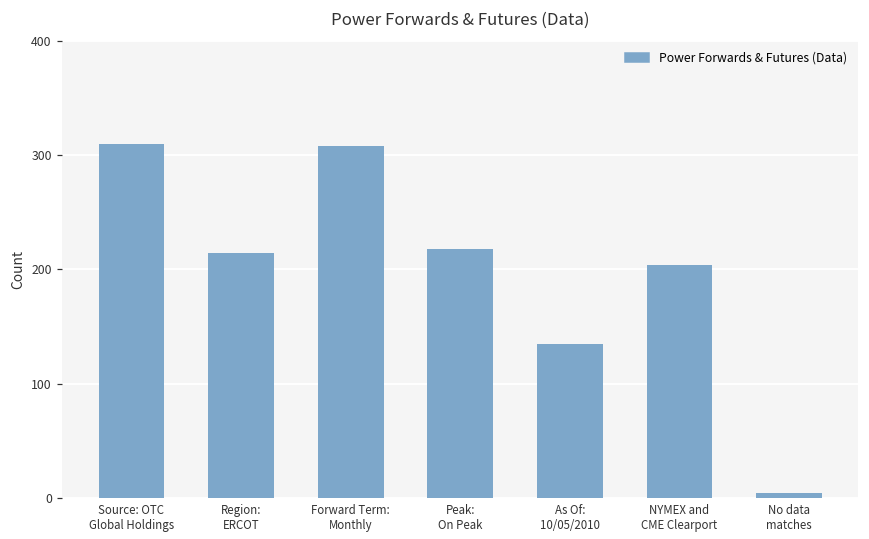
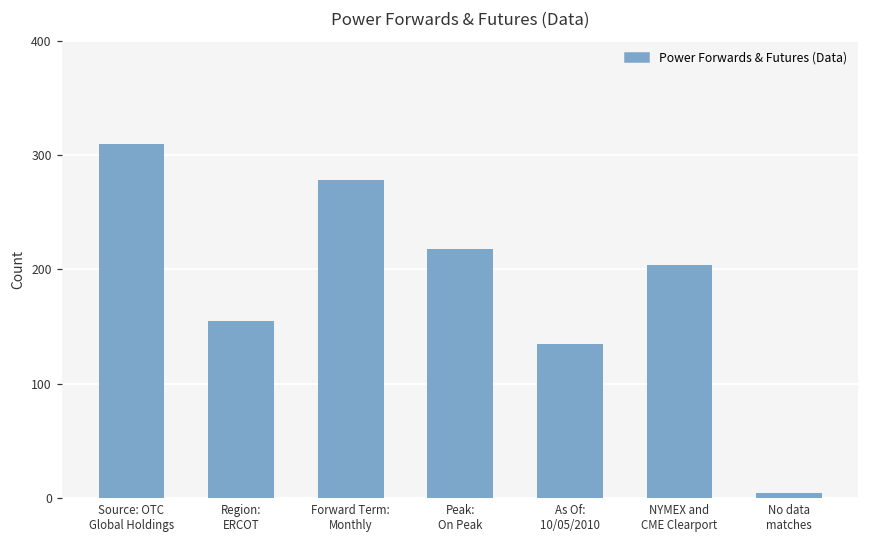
Region: ERCOT: 214 -> 155
Forward Term: Monthly: 308 -> 278
